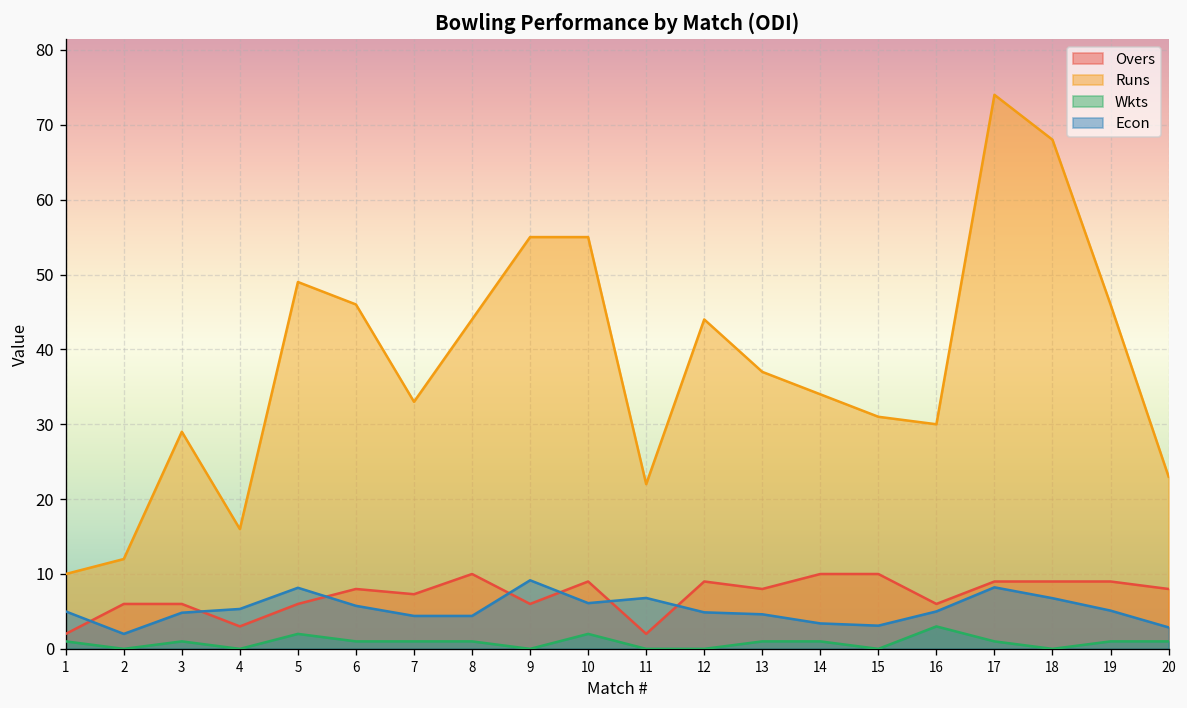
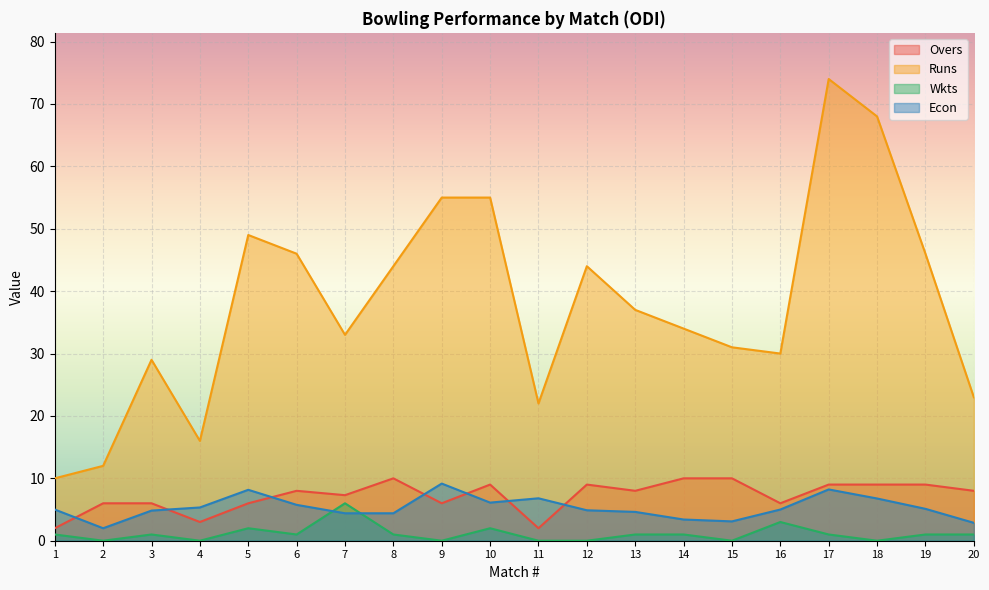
Wkts, 7: 1 -> 6
